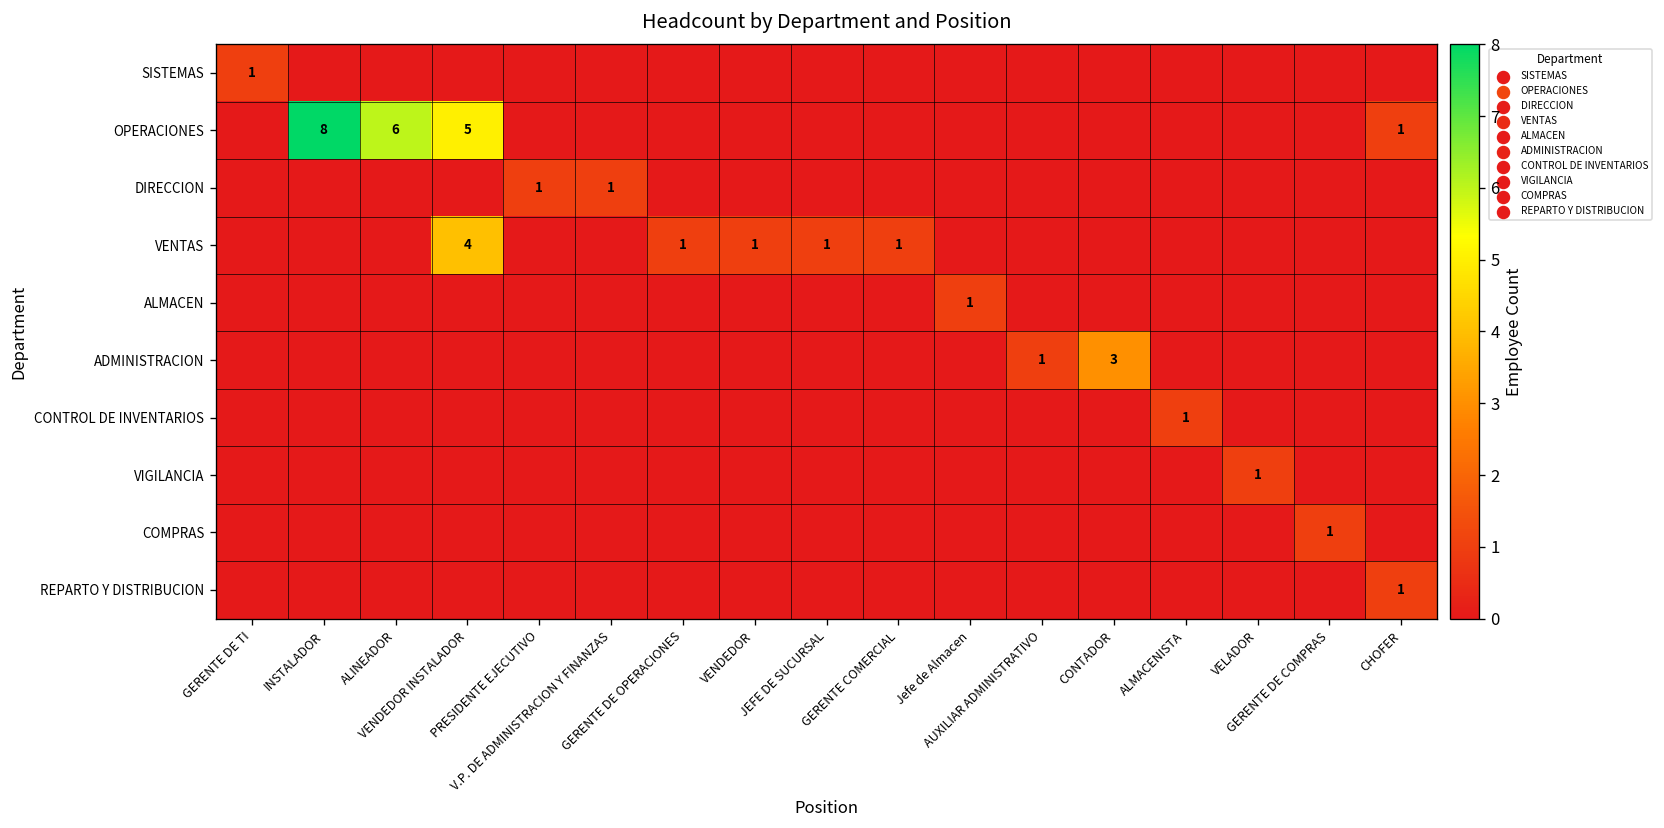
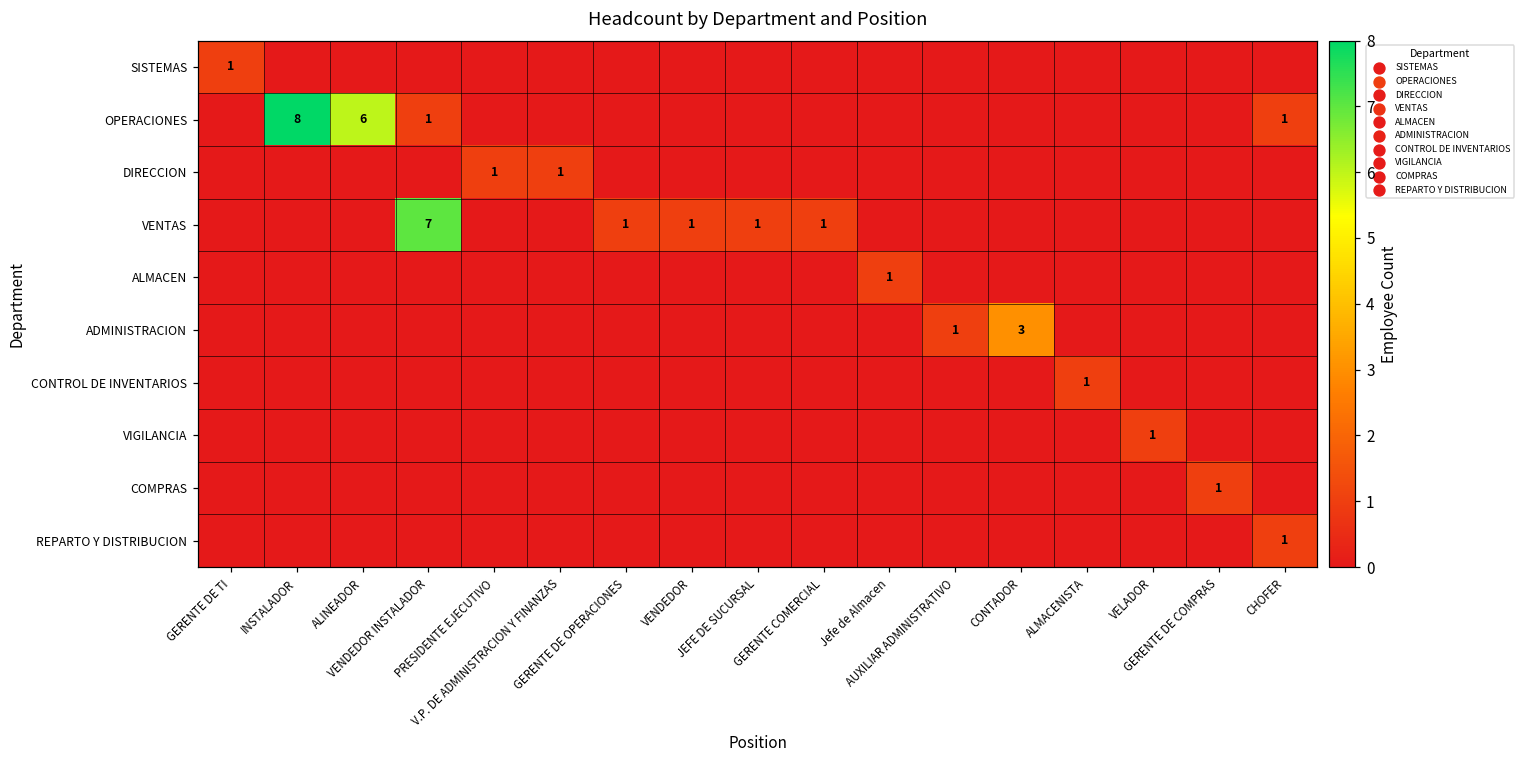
OPERACIONES, VENDEDOR INSTALADOR: 5 -> 1
VENTAS, VENDEDOR INSTALADOR: 4 -> 7
